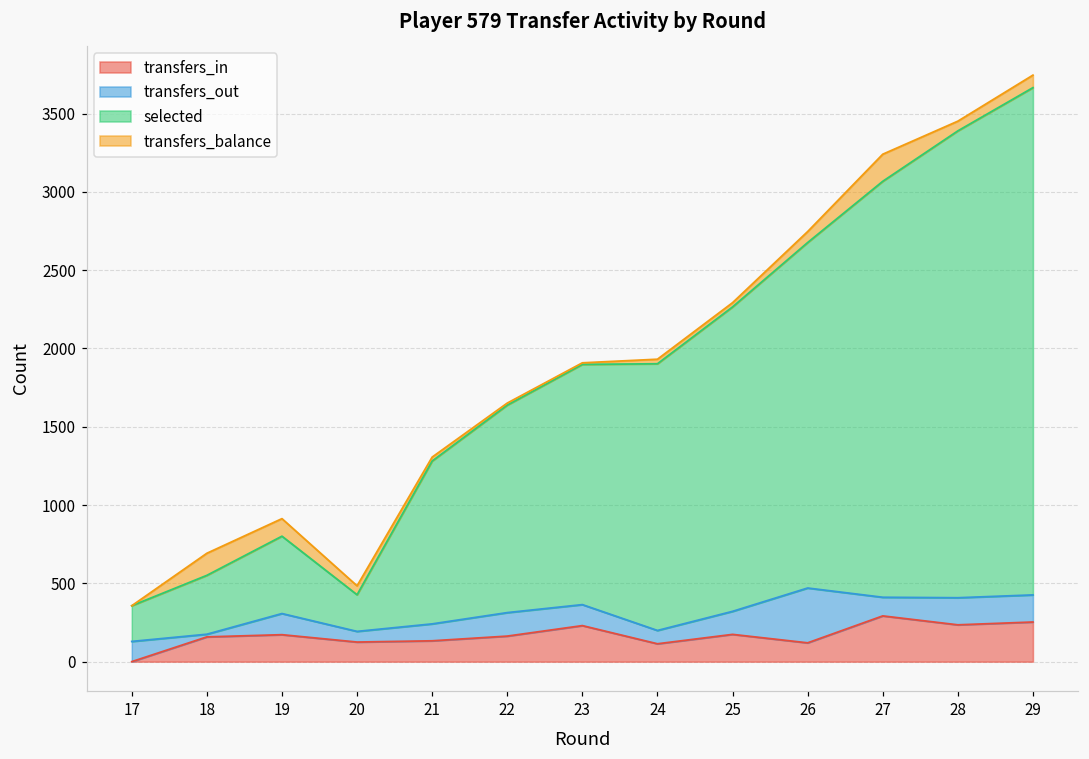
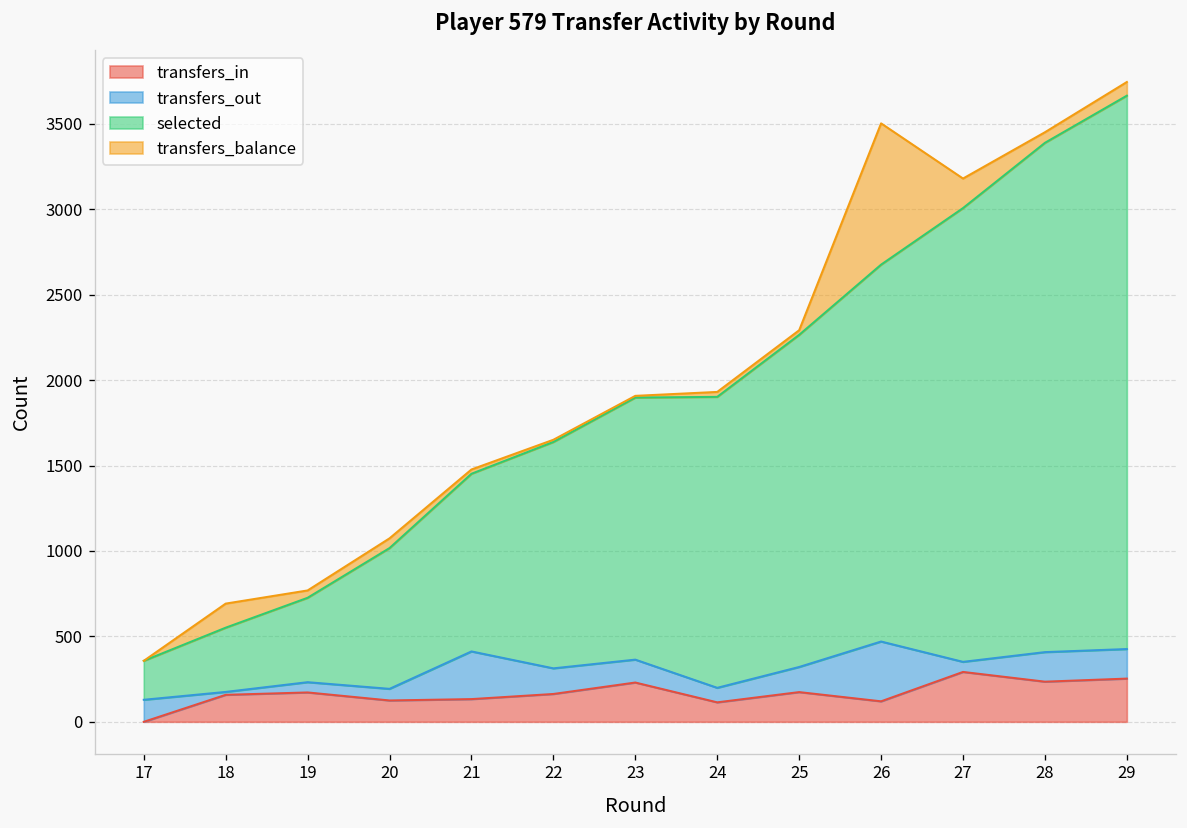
transfers_out, 19: 140 -> 60
transfers_balance, 19: 110 -> 40
selected, 20: 230 -> 820
transfers_out, 21: 110 -> 280
transfers_balance, 26: 70 -> 830
transfers_out, 27: 120 -> 60
